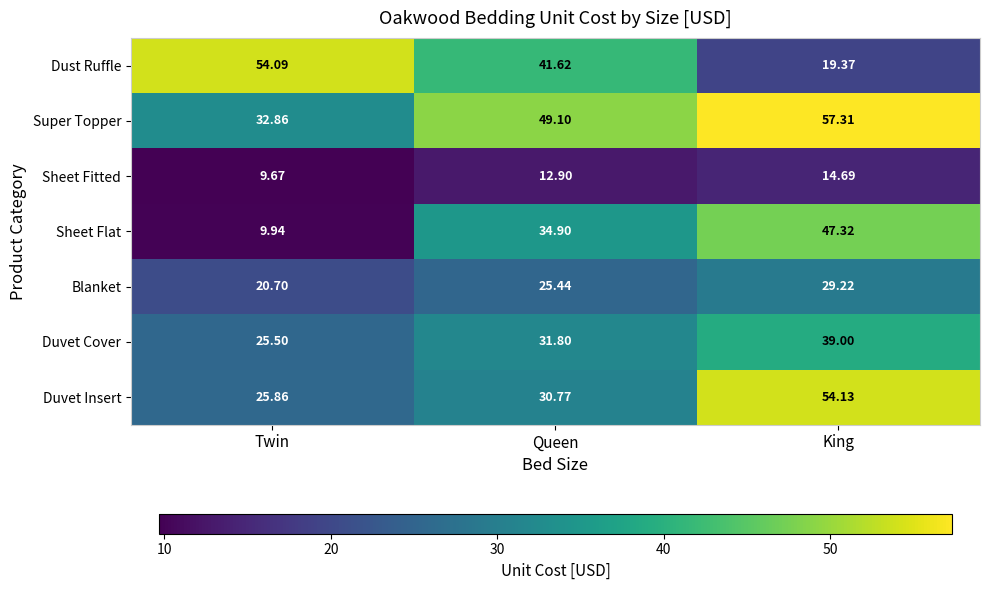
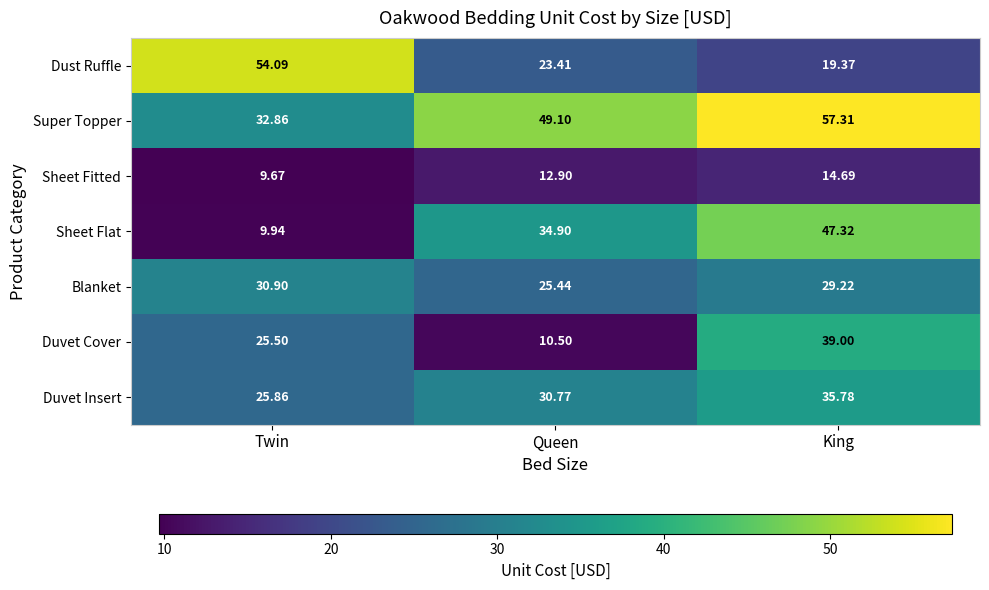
Dust Ruffle, Queen: 41.62 -> 23.41
Blanket, Twin: 20.70 -> 30.90
Duvet Cover, Queen: 31.80 -> 10.50
Duvet Insert, King: 54.13 -> 35.78
